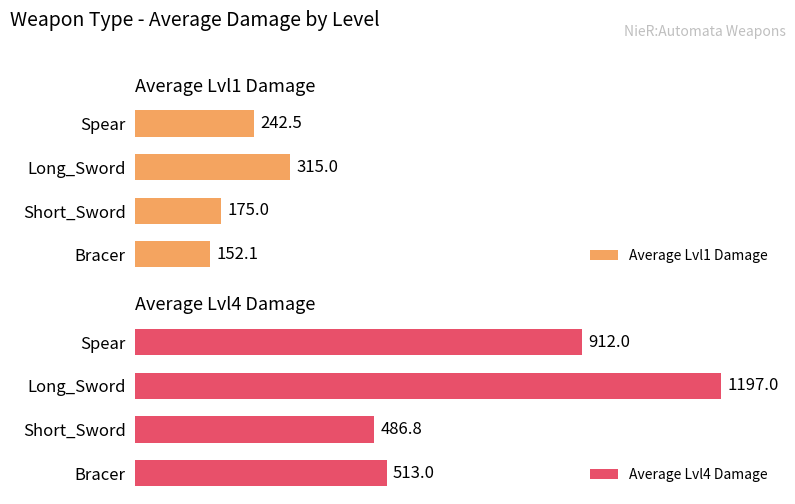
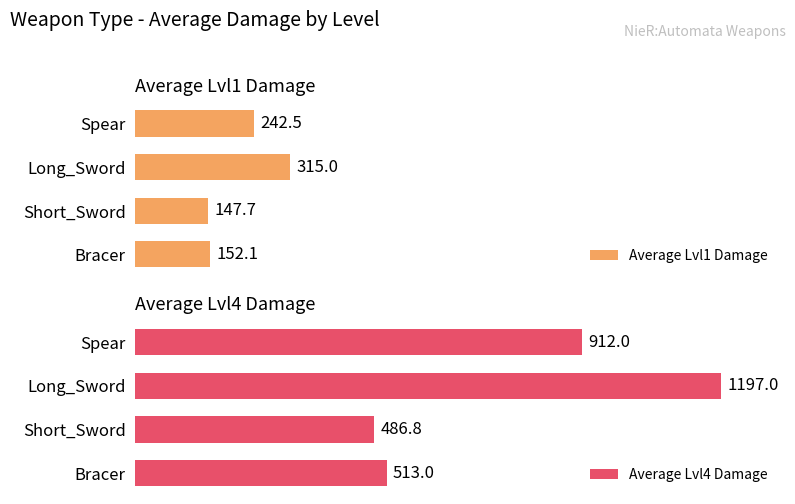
Average Lvl1 Damage, Short_Sword: 175.0 -> 147.7
